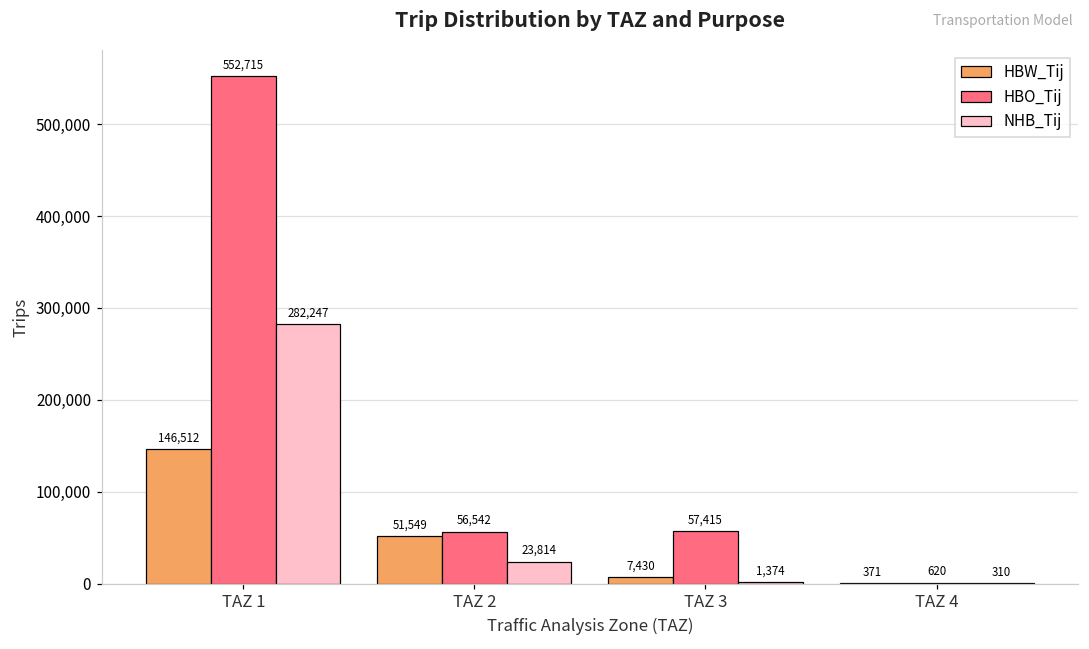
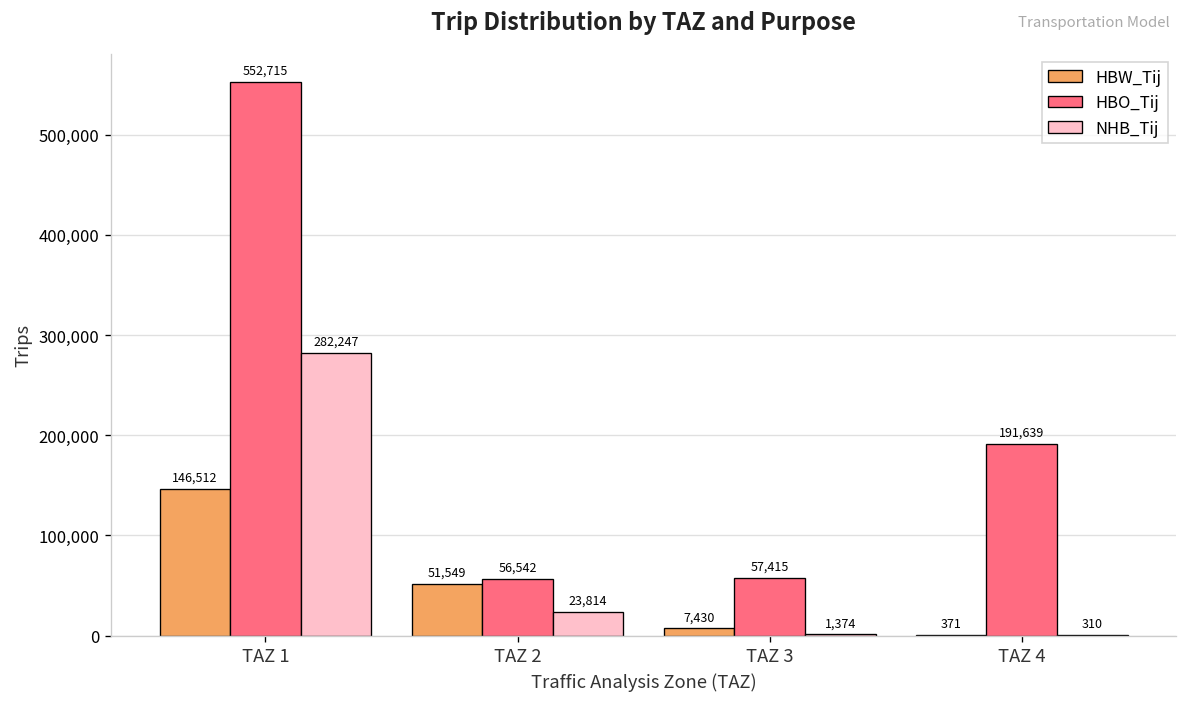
HBO_Tij, TAZ 4: 620 -> 191,639
